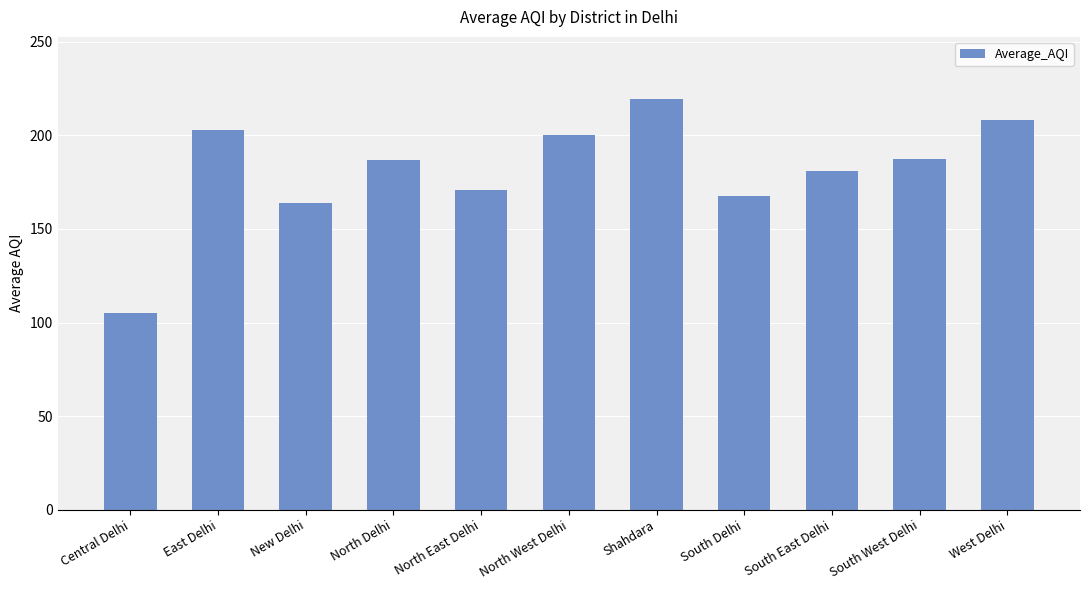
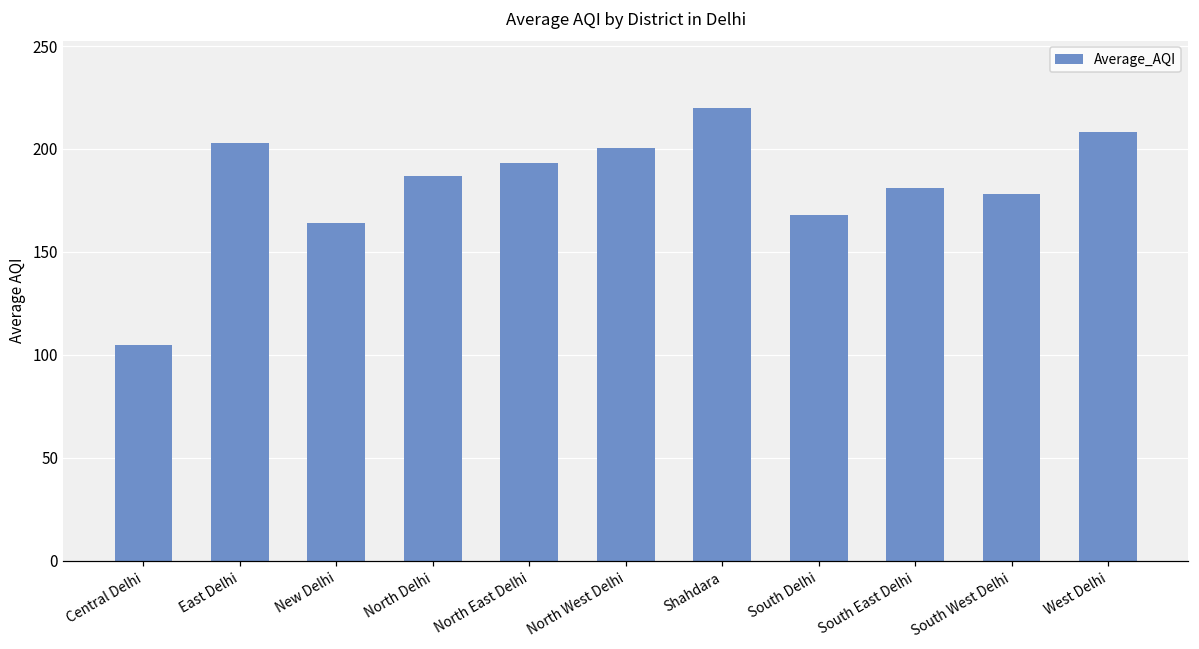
North East Delhi: 171 -> 193
South West Delhi: 187 -> 178
